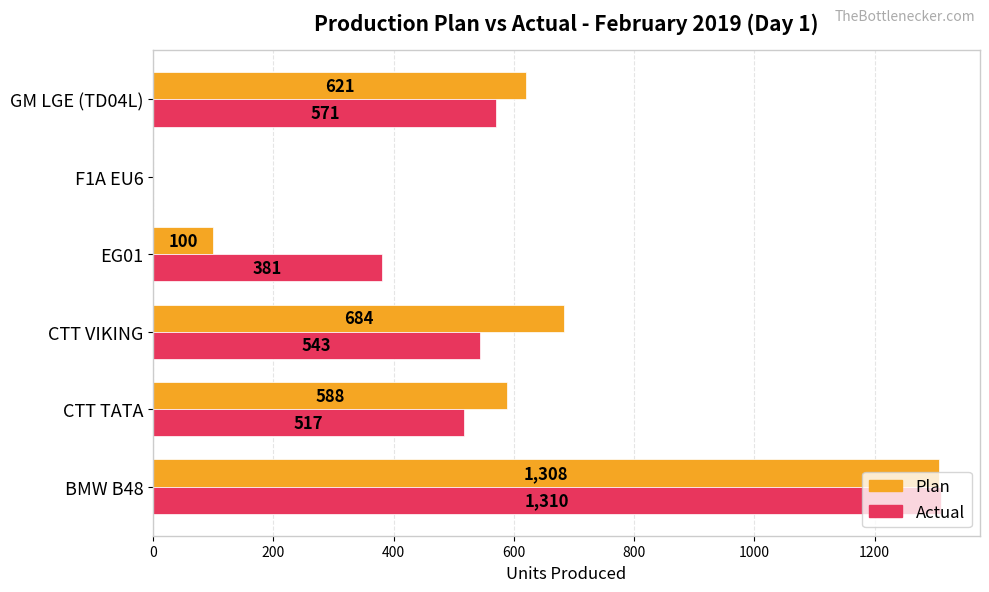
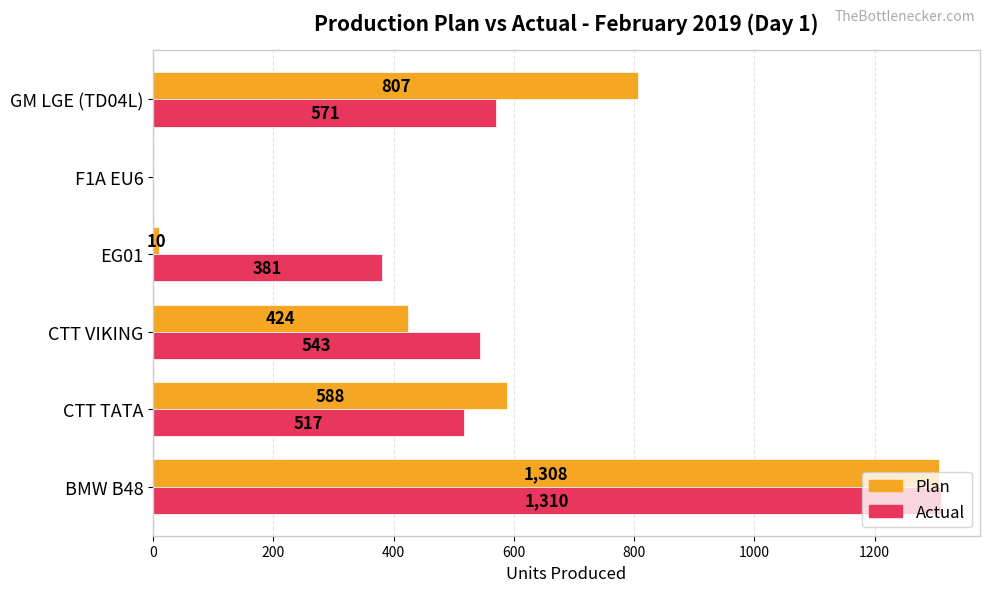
Plan, GM LGE (TD04L): 621 -> 807
Plan, EG01: 100 -> 10
Plan, CTT VIKING: 684 -> 424
